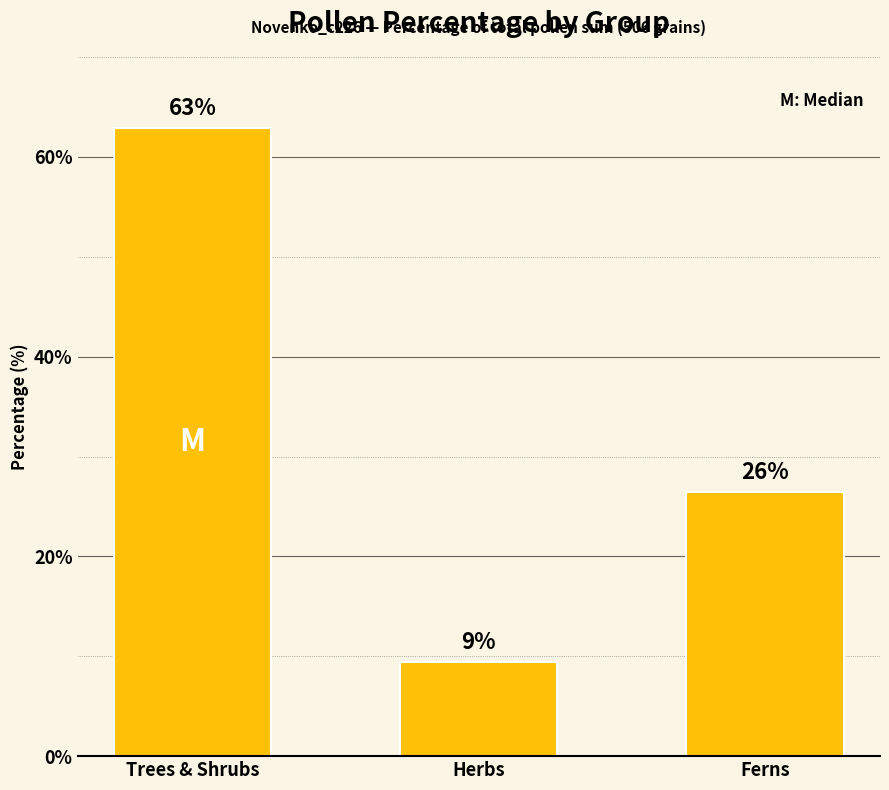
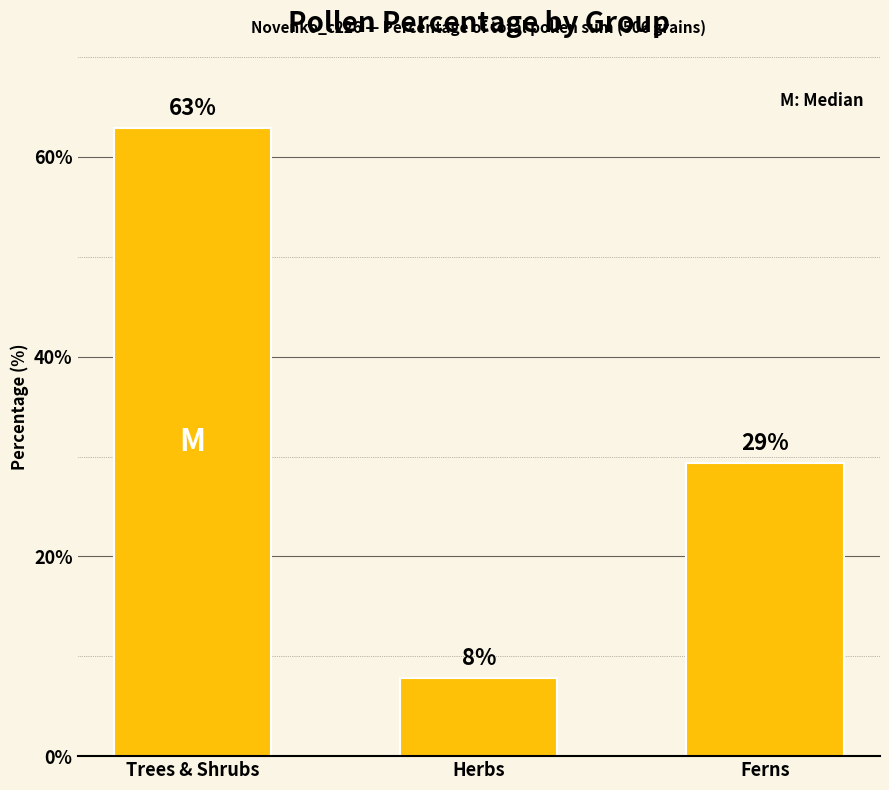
Herbs: 9% -> 8%
Ferns: 26% -> 29%
